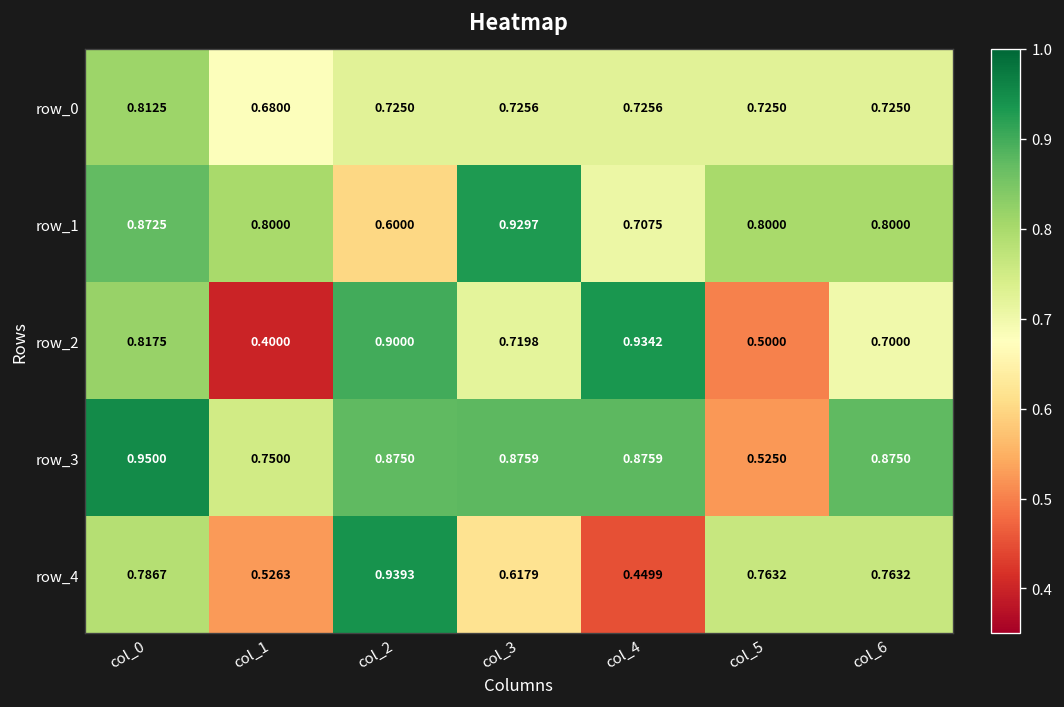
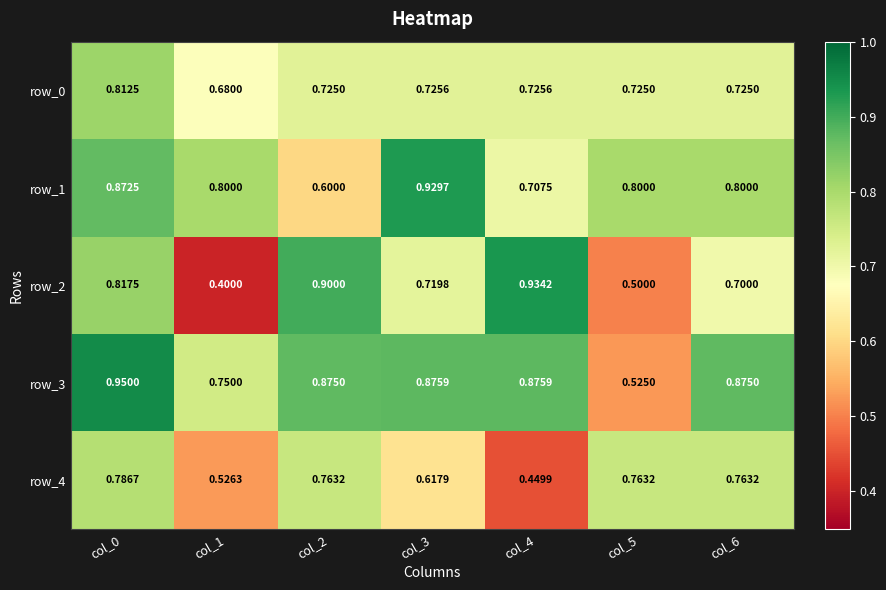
row_4, col_2: 0.9393 -> 0.7632
